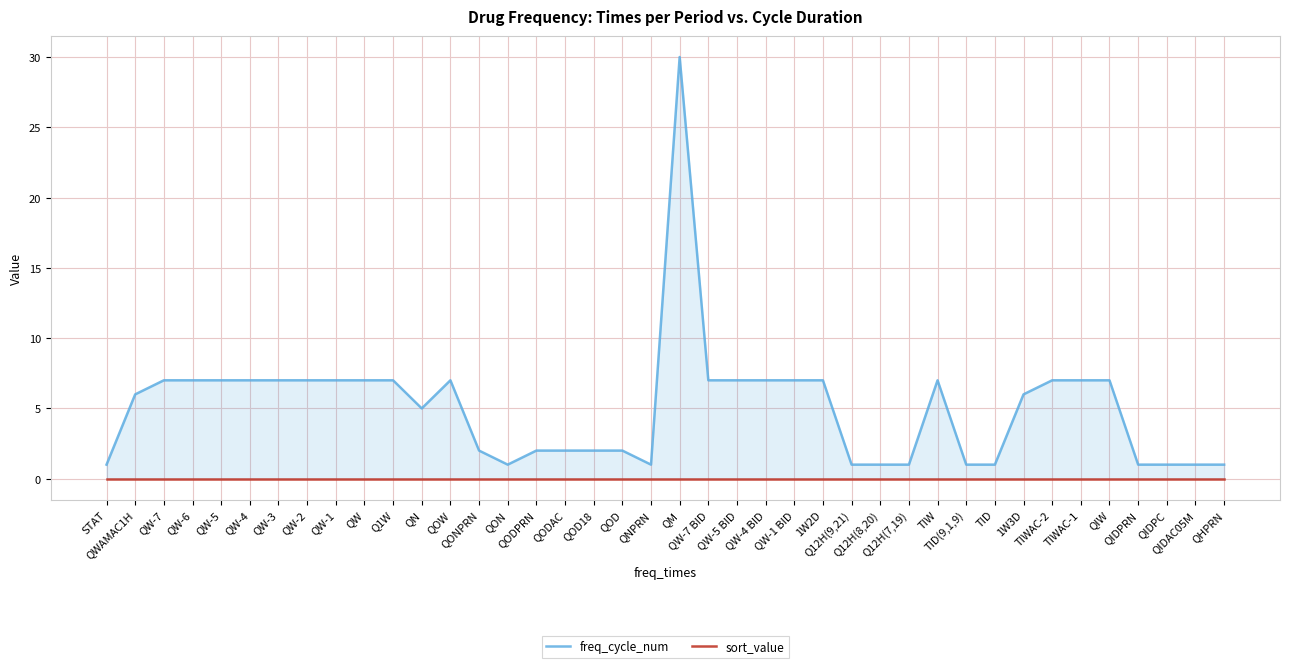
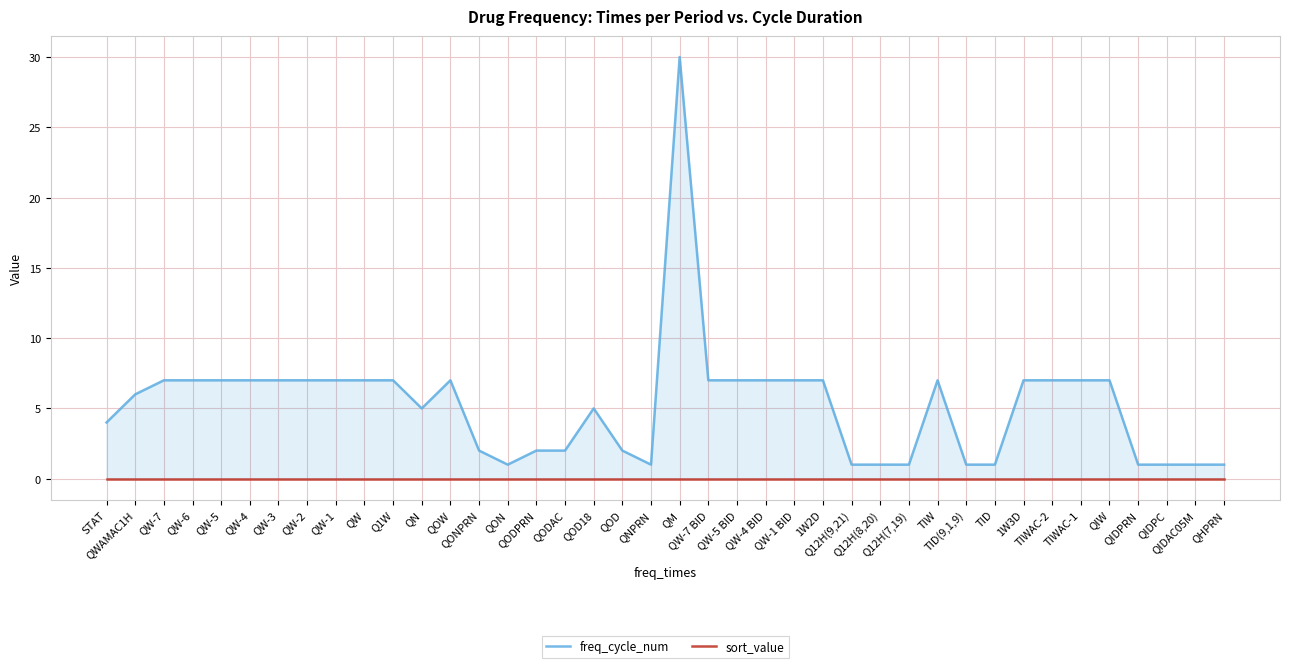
freq_cycle_num, STAT: 1 -> 4
freq_cycle_num, QOD18: 2 -> 5
freq_cycle_num, 1W3D: 6 -> 7
